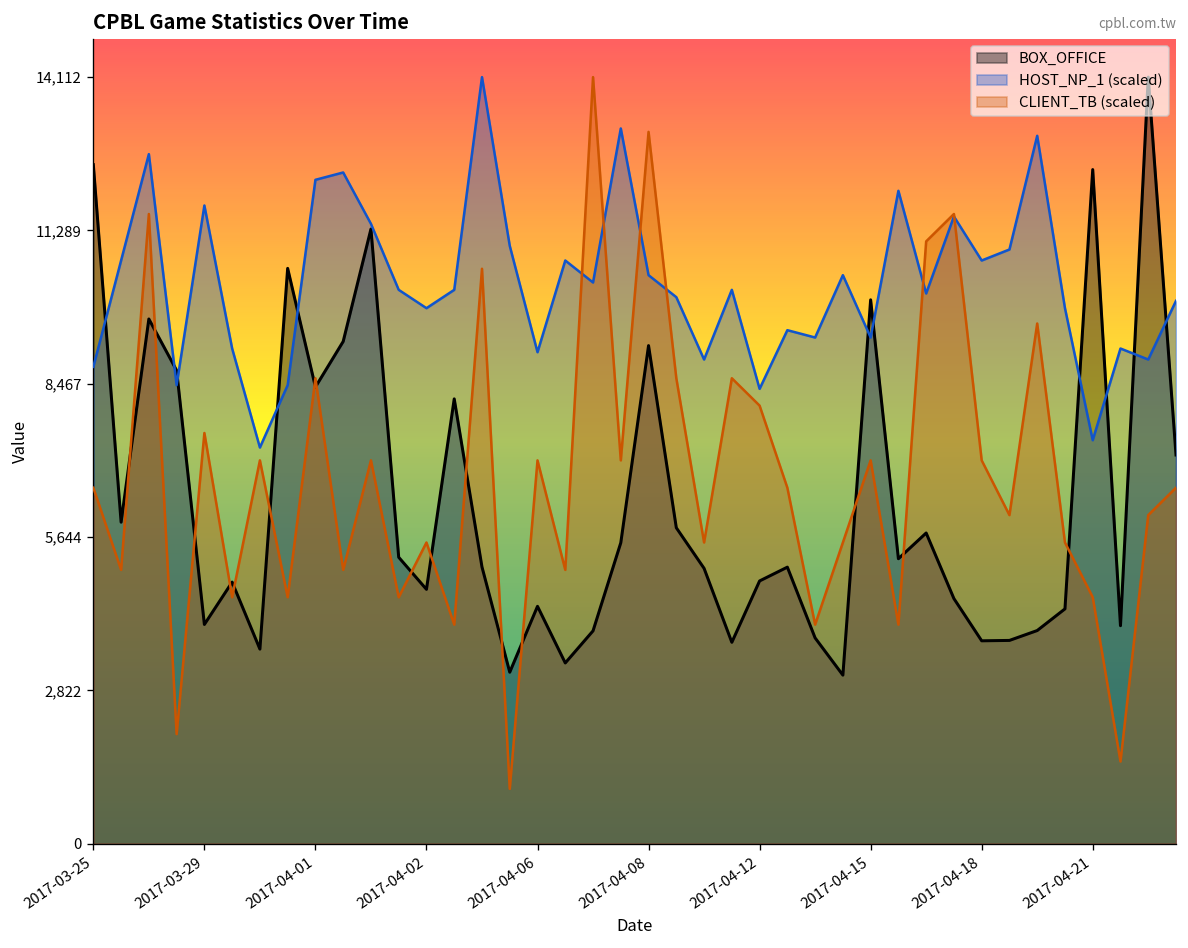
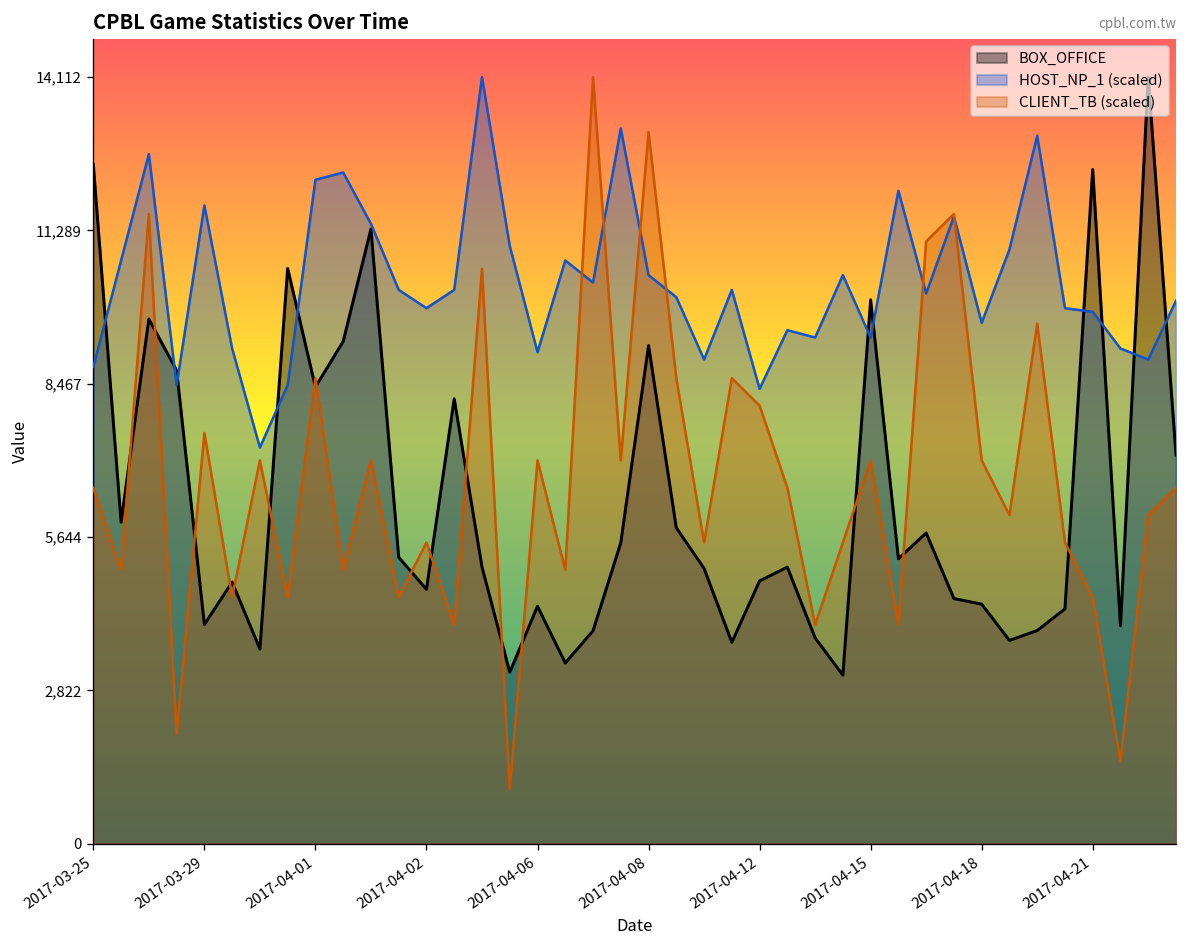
BOX_OFFICE, 2017-04-18: 3,700 -> 4,400
HOST_NP_1 (scaled), 2017-04-18: 10,700 -> 9,600
HOST_NP_1 (scaled), 2017-04-21: 7,400 -> 9,800
